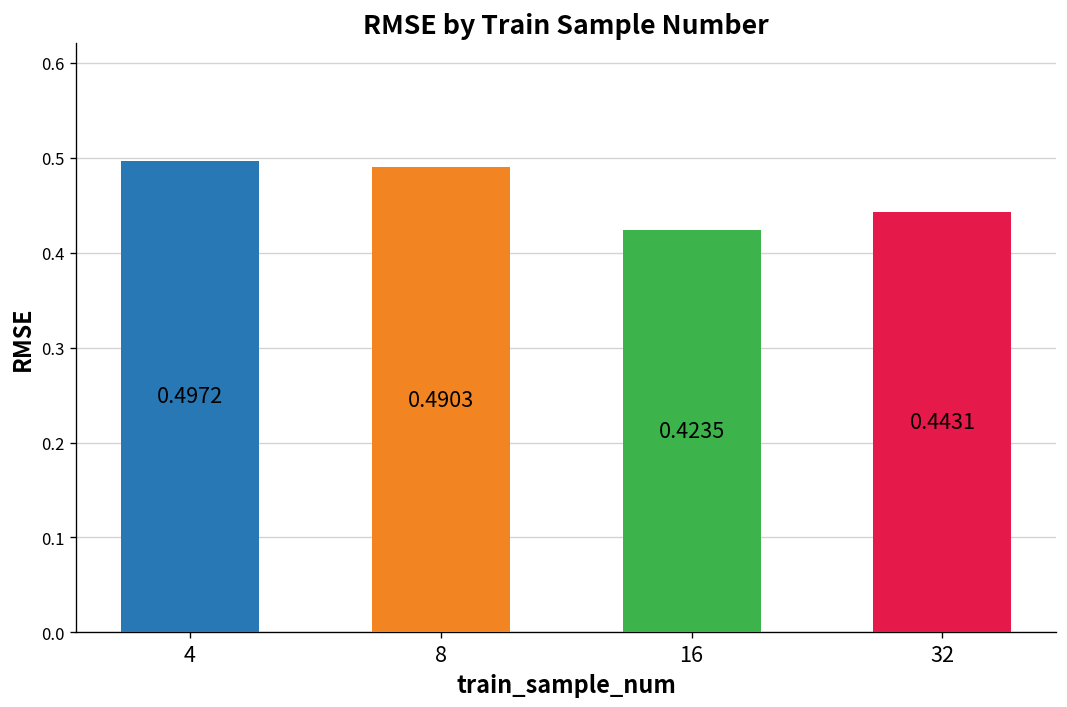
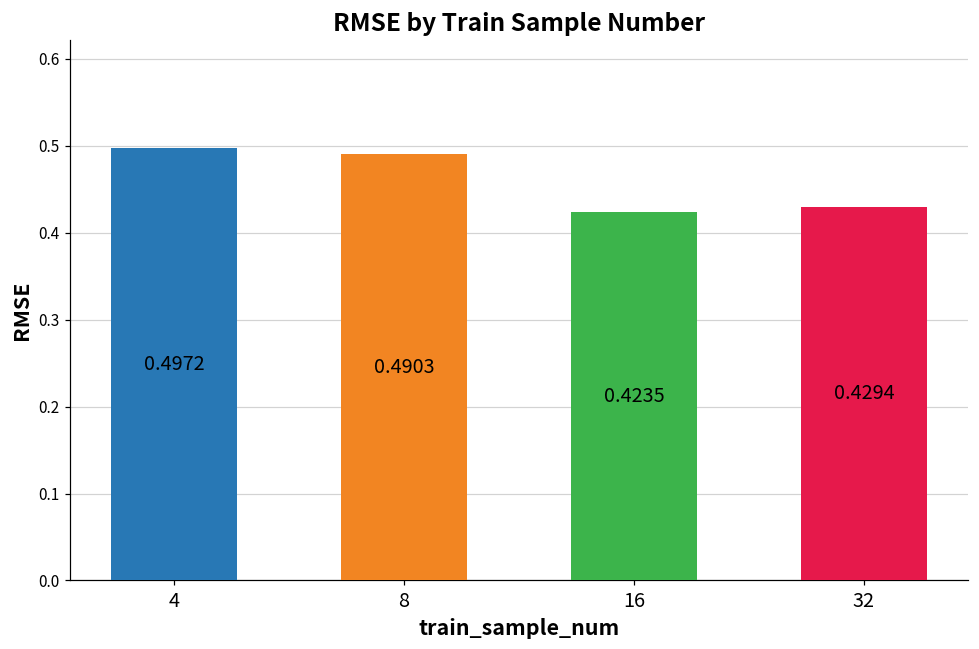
32: 0.4431 -> 0.4294
